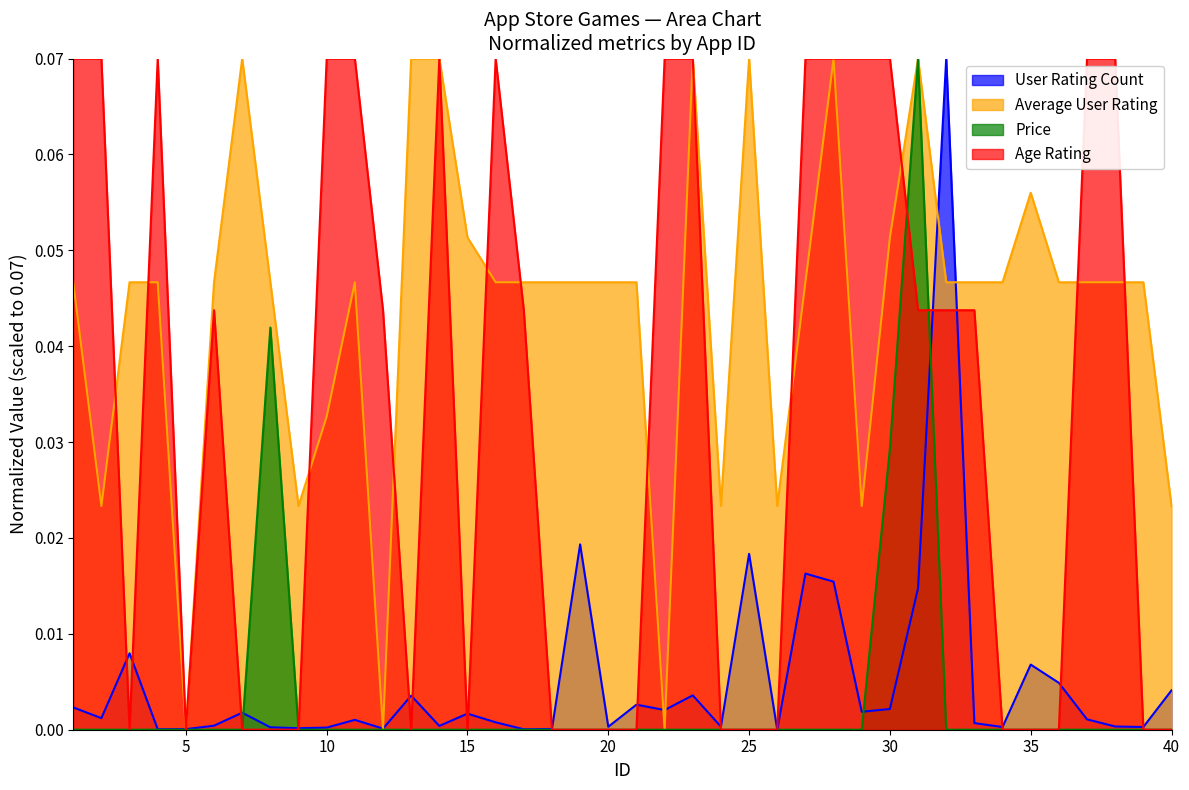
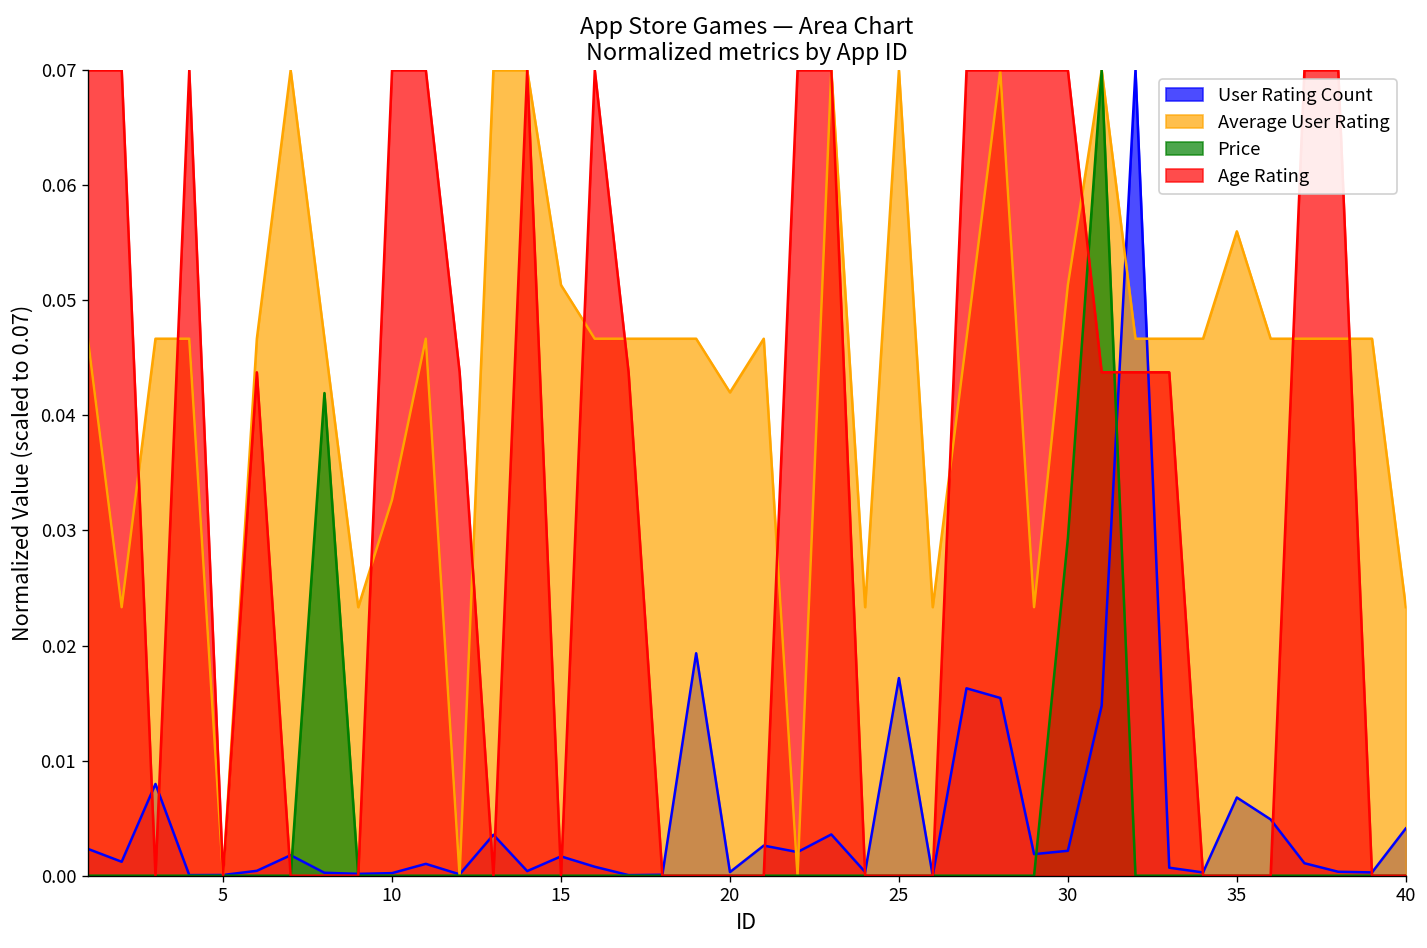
Average User Rating, 20: 0.047 -> 0.042
User Rating Count, 25: 0.018 -> 0.017
